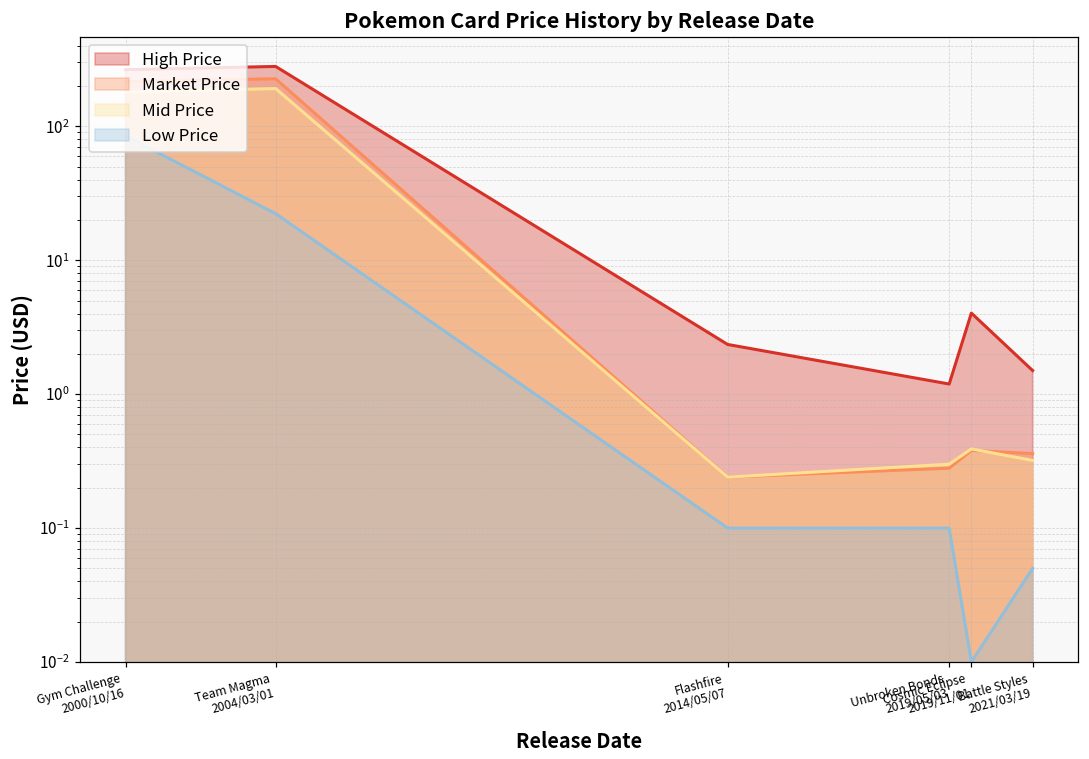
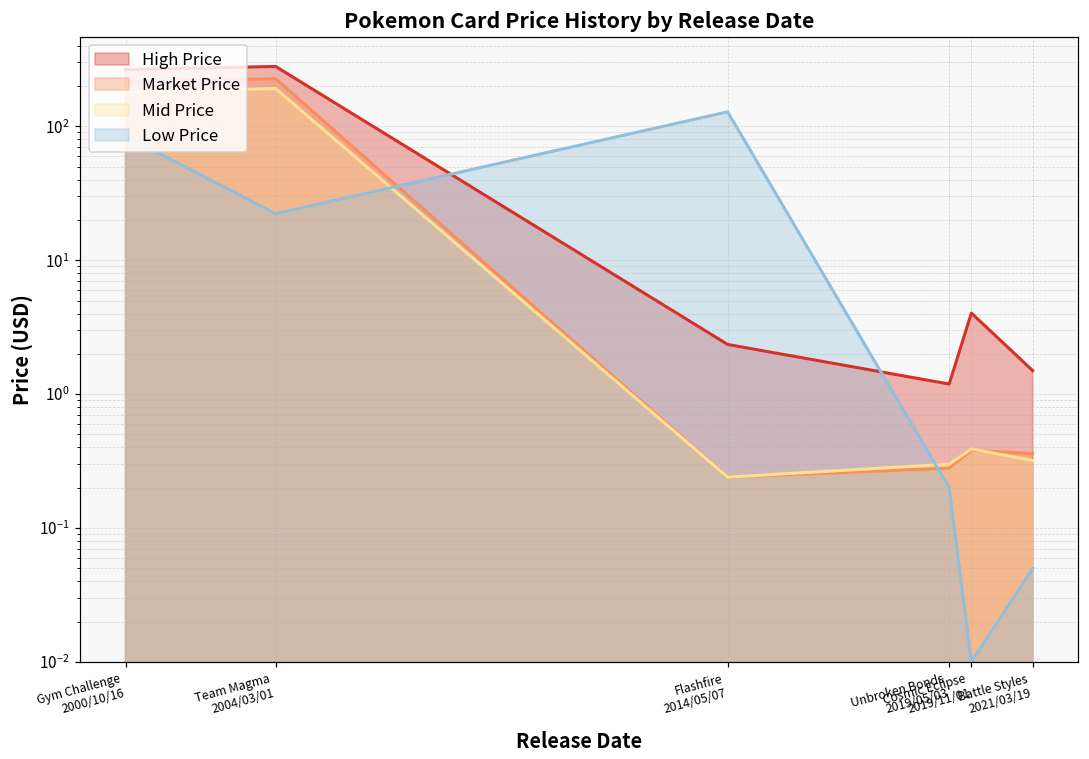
Low Price, Flashfire 2014/05/07: 0.1 -> 130
Low Price, Unbroken Bonds 2019/05/03: 0.1 -> 0.2
